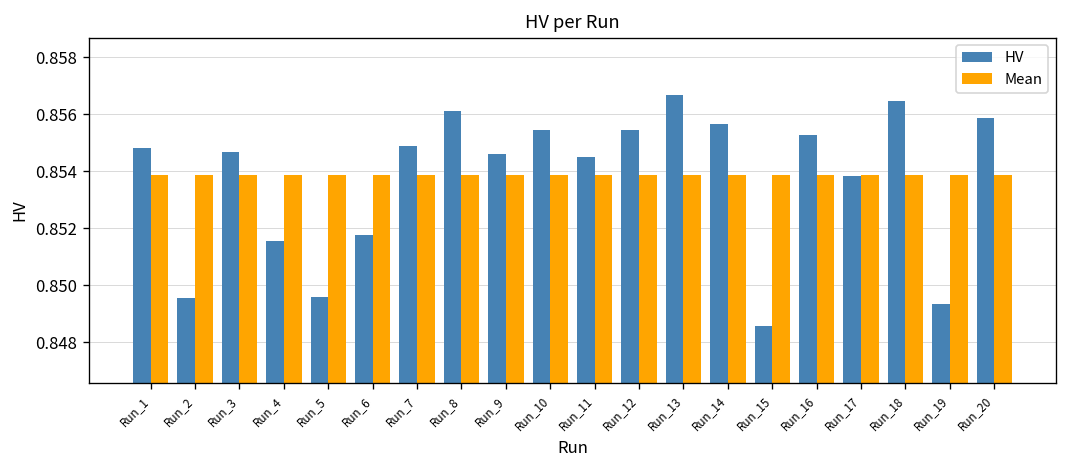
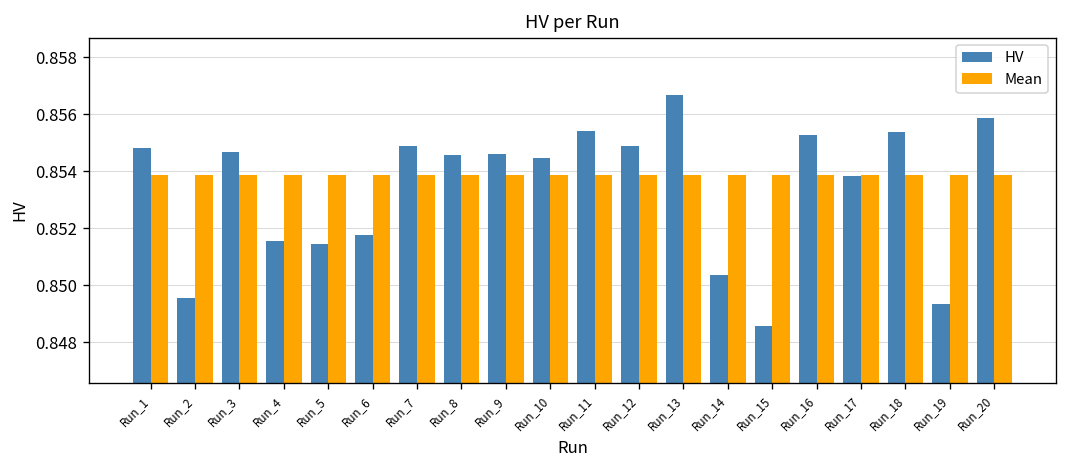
HV, Run_5: 0.8496 -> 0.8514
HV, Run_8: 0.8561 -> 0.8546
HV, Run_10: 0.8555 -> 0.8545
HV, Run_11: 0.8545 -> 0.8554
HV, Run_12: 0.8555 -> 0.8549
HV, Run_14: 0.8557 -> 0.8504
HV, Run_18: 0.8565 -> 0.8554
